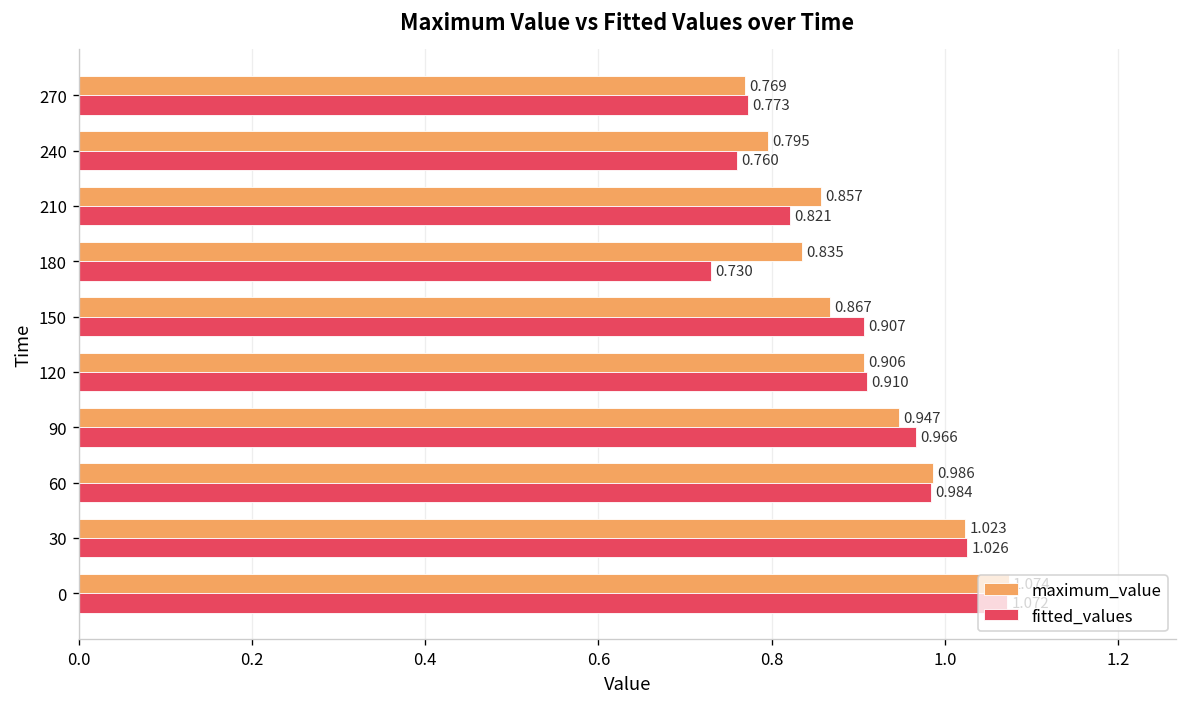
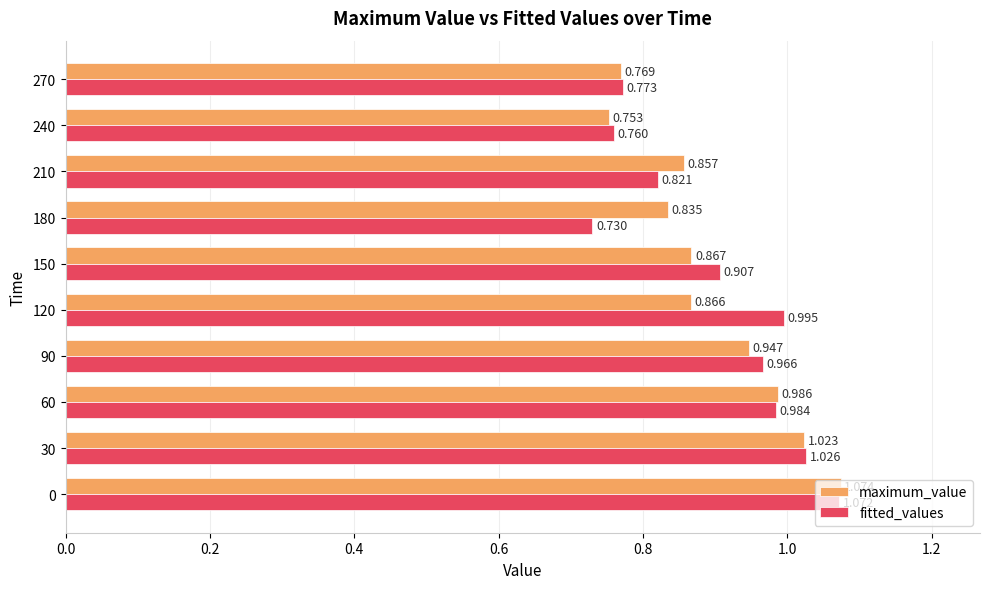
maximum_value, 240: 0.795 -> 0.753
maximum_value, 120: 0.906 -> 0.866
fitted_values, 120: 0.910 -> 0.995
